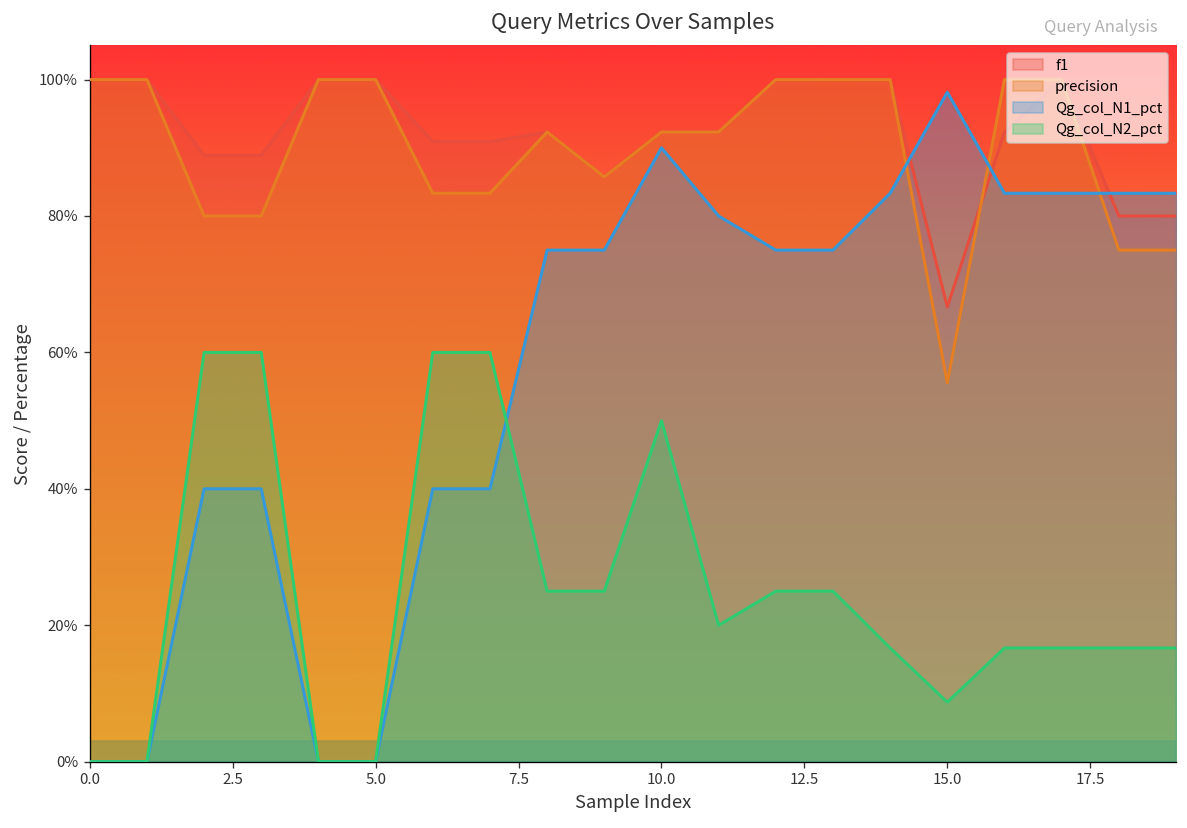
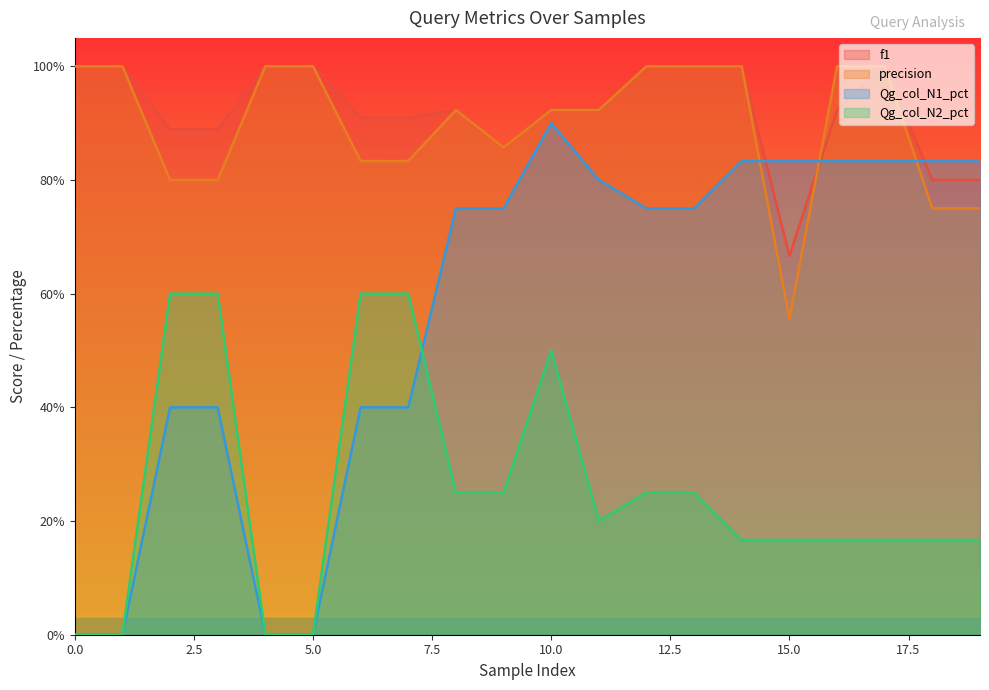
Qg_col_N1_pct, 15.0: 98% -> 83%
Qg_col_N2_pct, 15.0: 9% -> 17%
